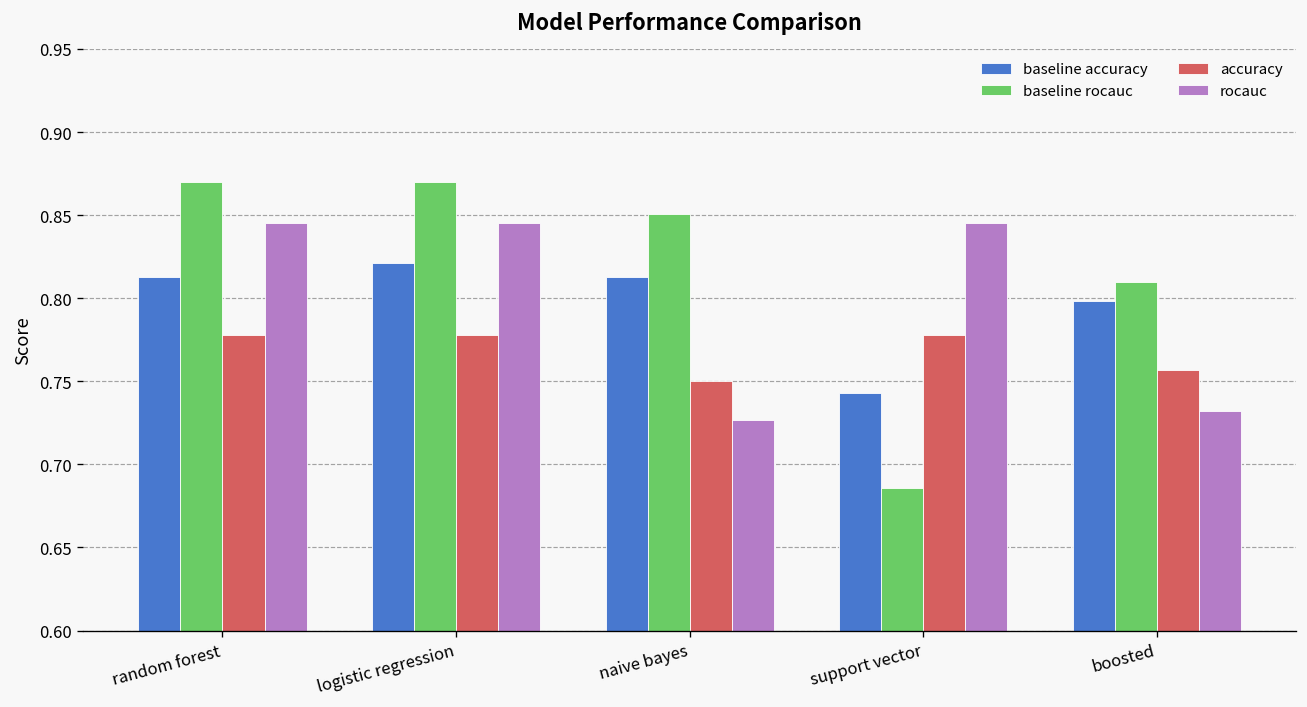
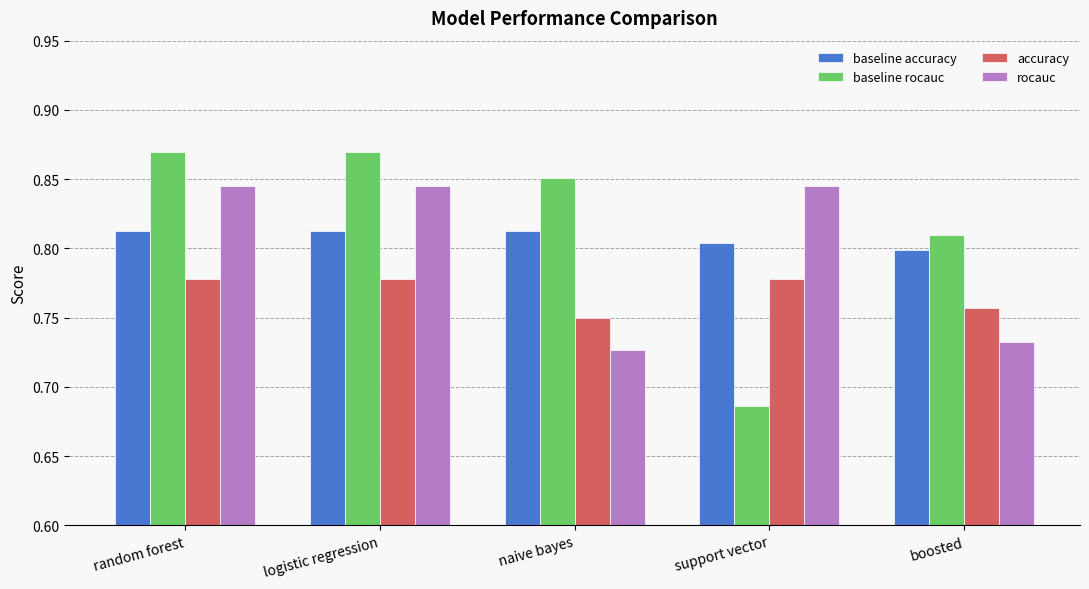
baseline accuracy, logistic regression: 0.821 -> 0.813
baseline accuracy, support vector: 0.743 -> 0.804
